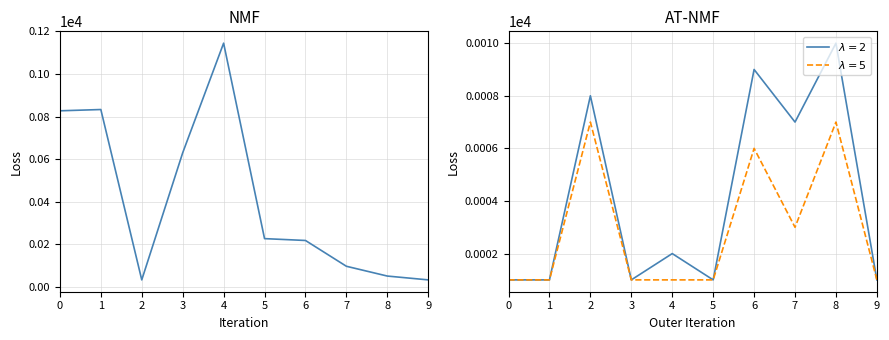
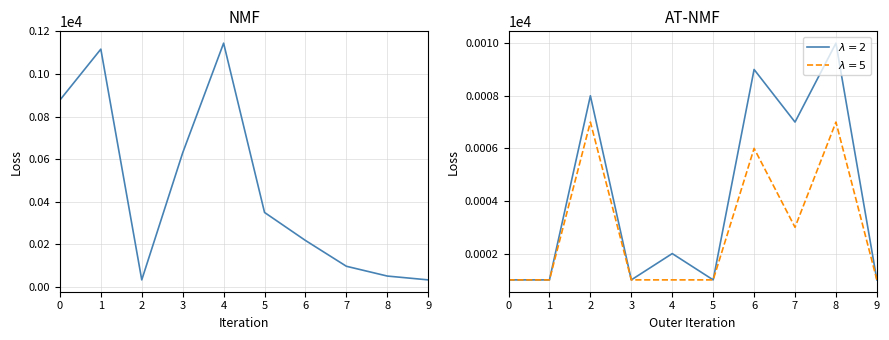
NMF, 0: 830 -> 880
NMF, 1: 830 -> 1120
NMF, 5: 230 -> 350
